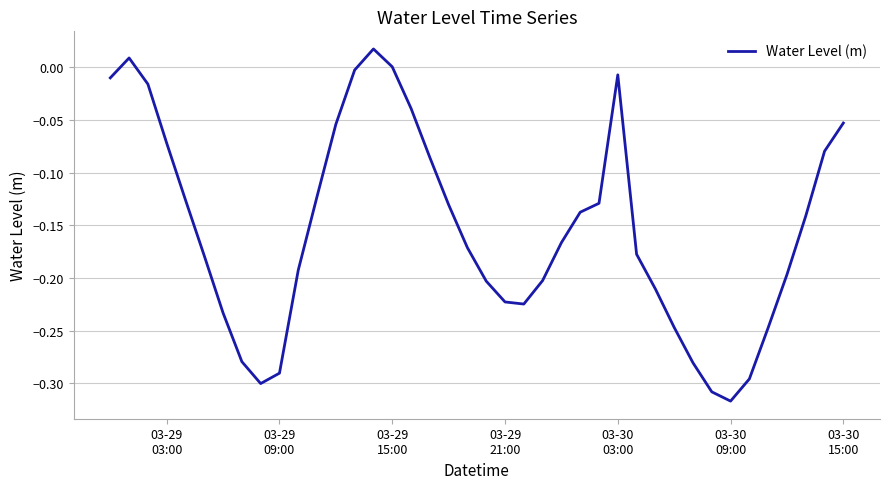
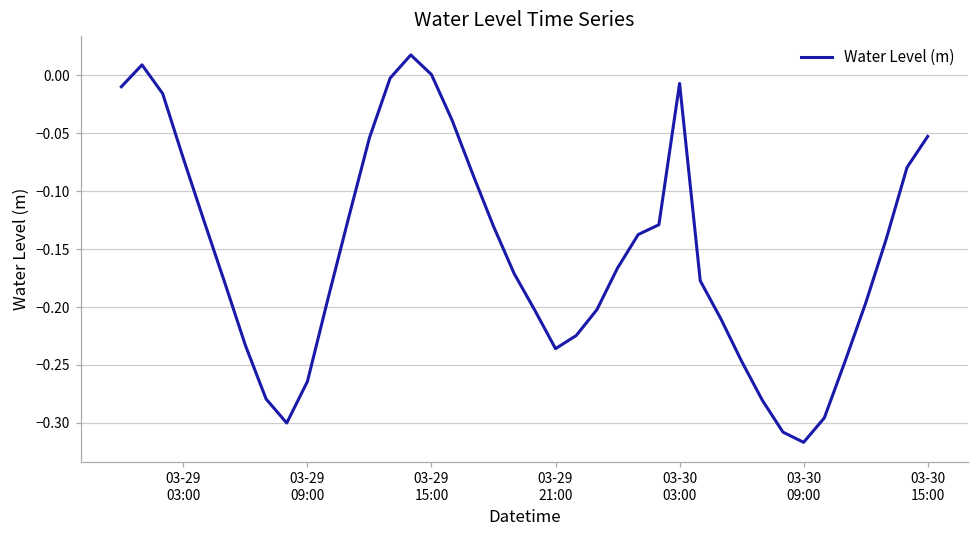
03-29 09:00: -0.290 -> -0.264
03-29 21:00: -0.223 -> -0.236
